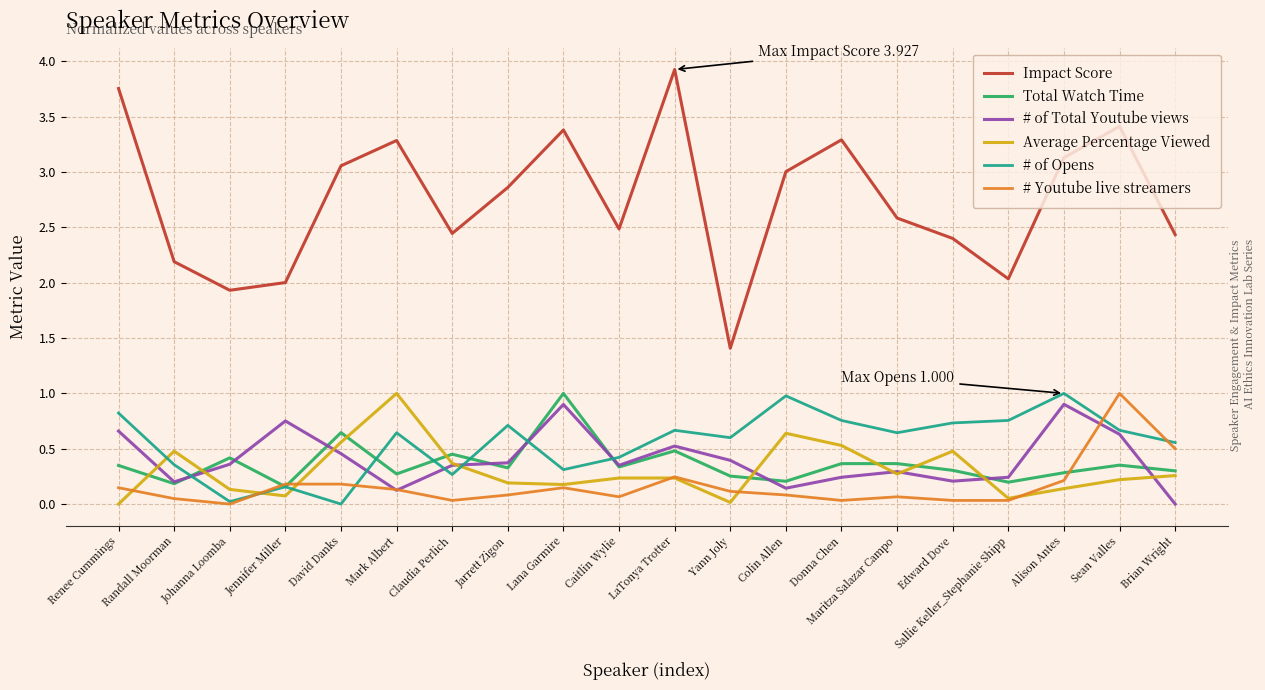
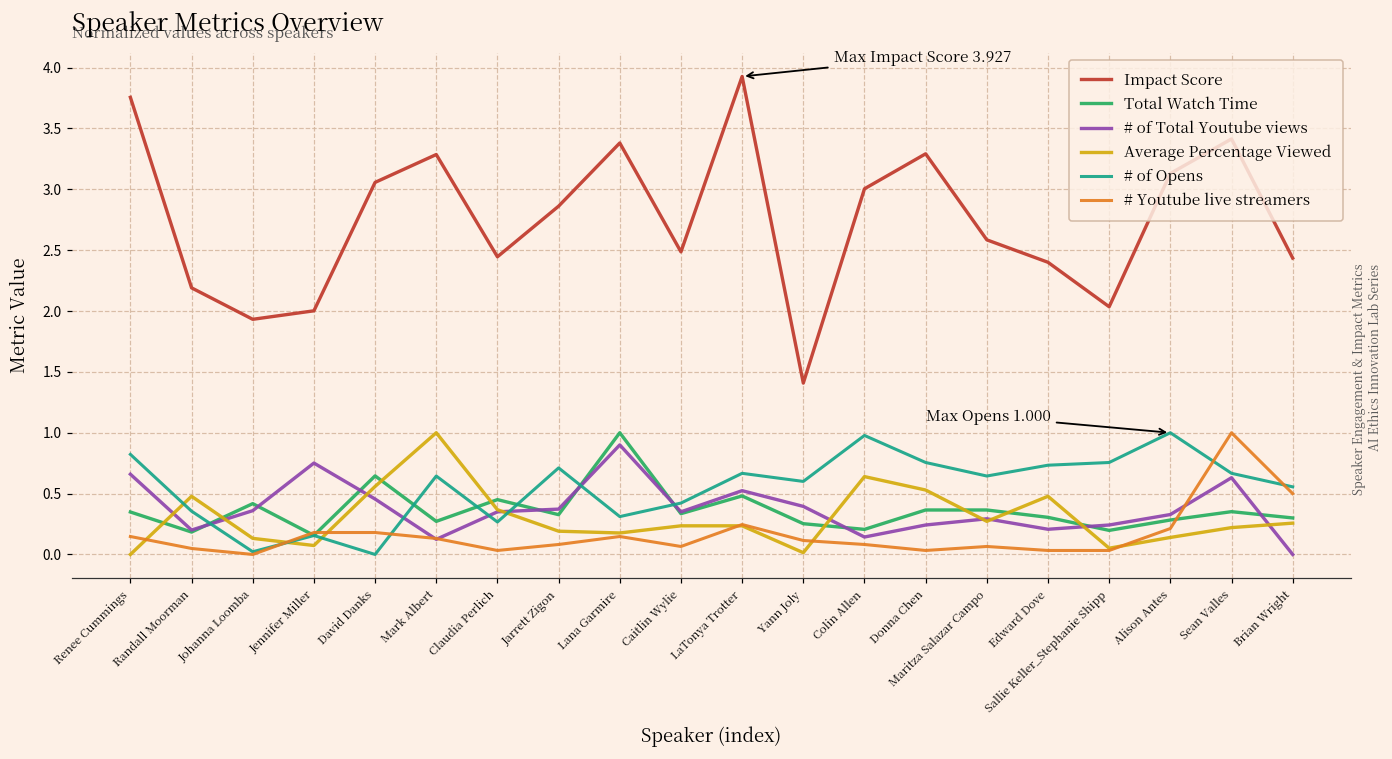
# of Total Youtube views, Alison Antes: 0.90 -> 0.33
